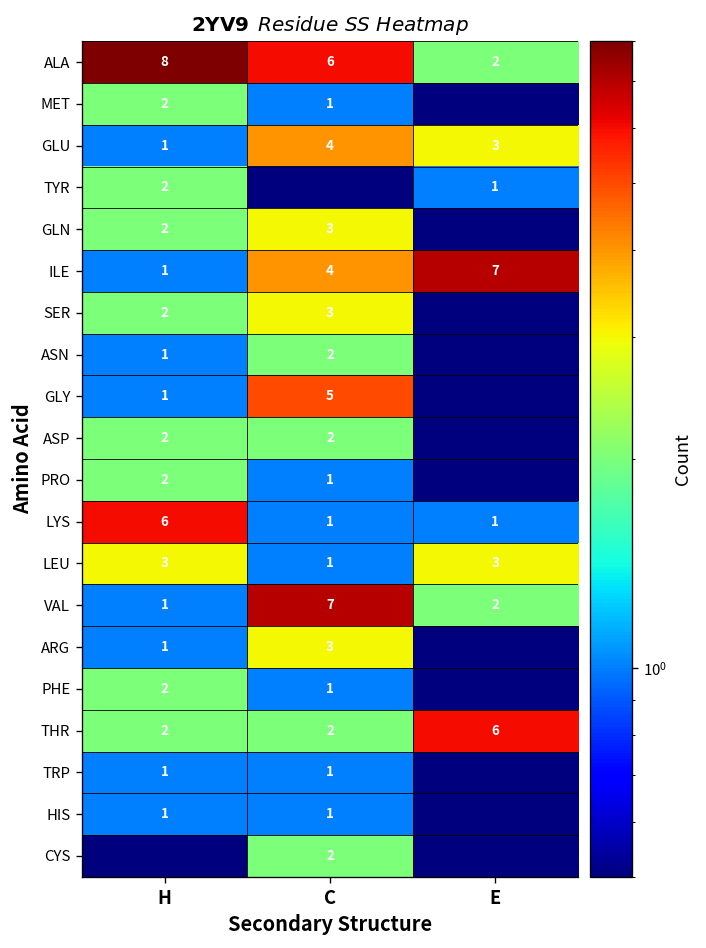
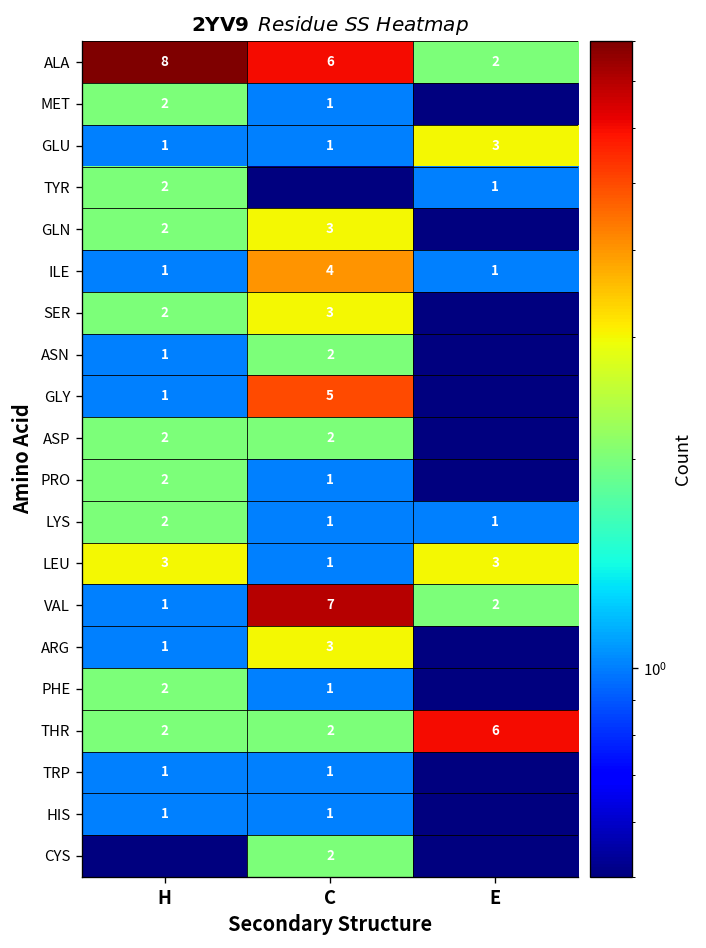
GLU, C: 4 -> 1
ILE, E: 7 -> 1
LYS, H: 6 -> 2
